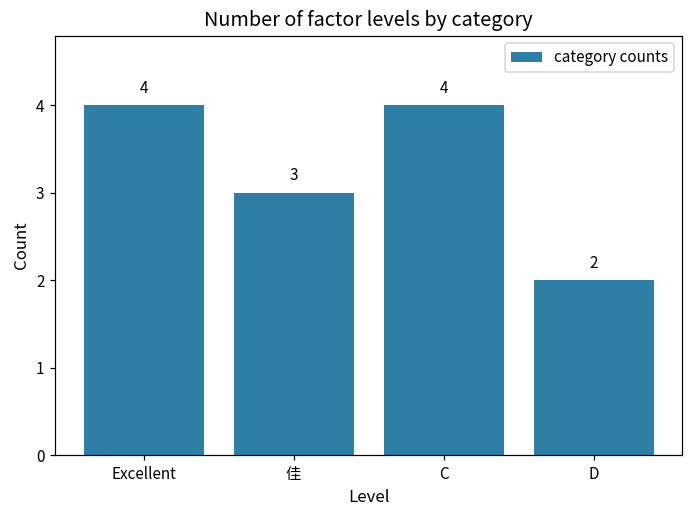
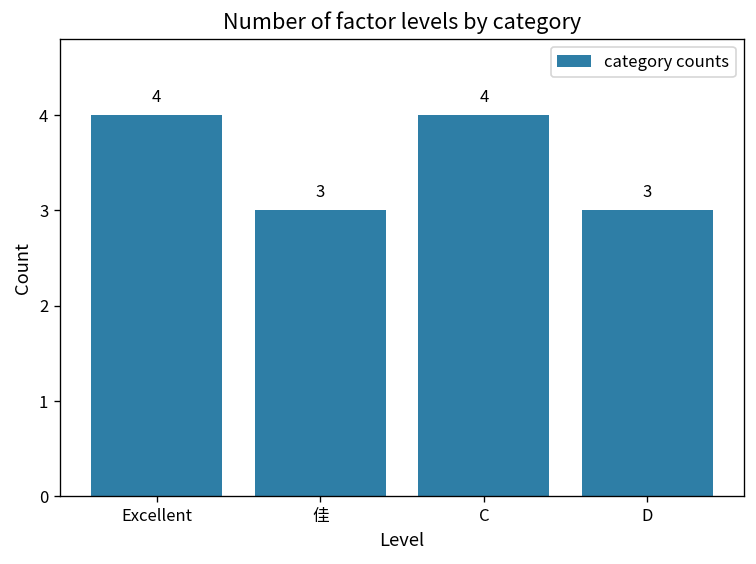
D: 2 -> 3
